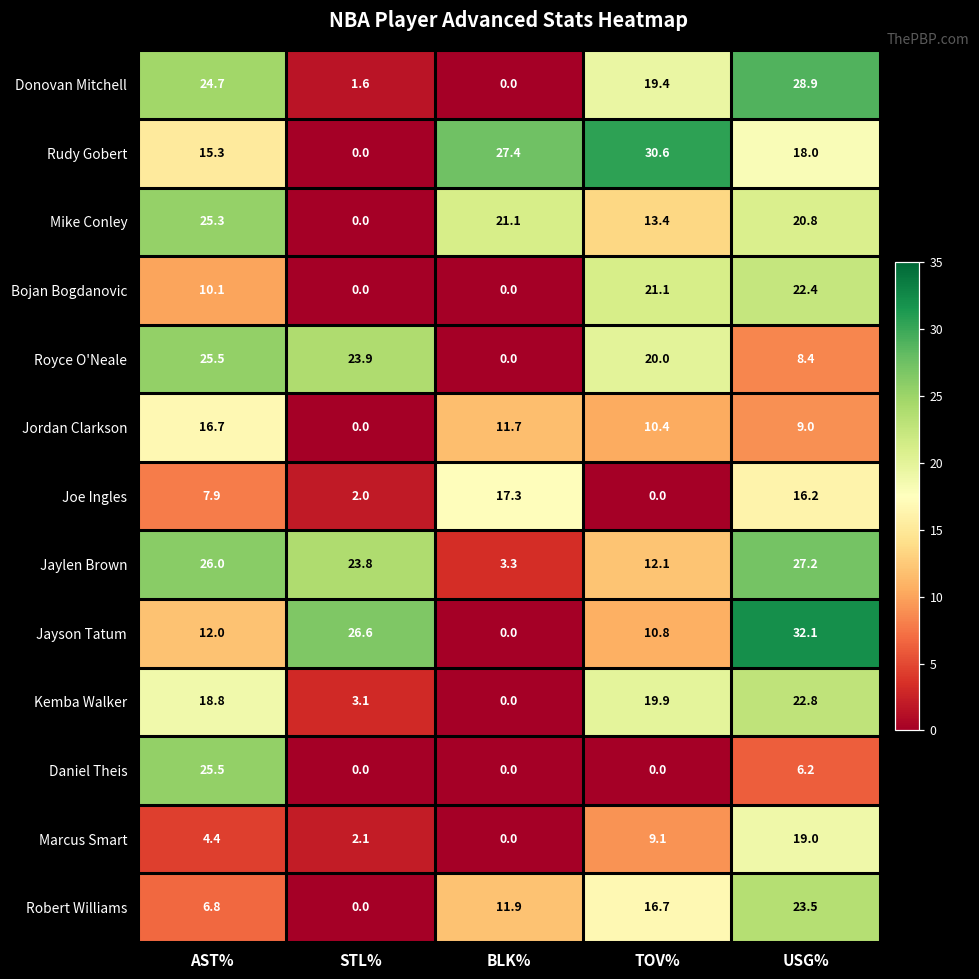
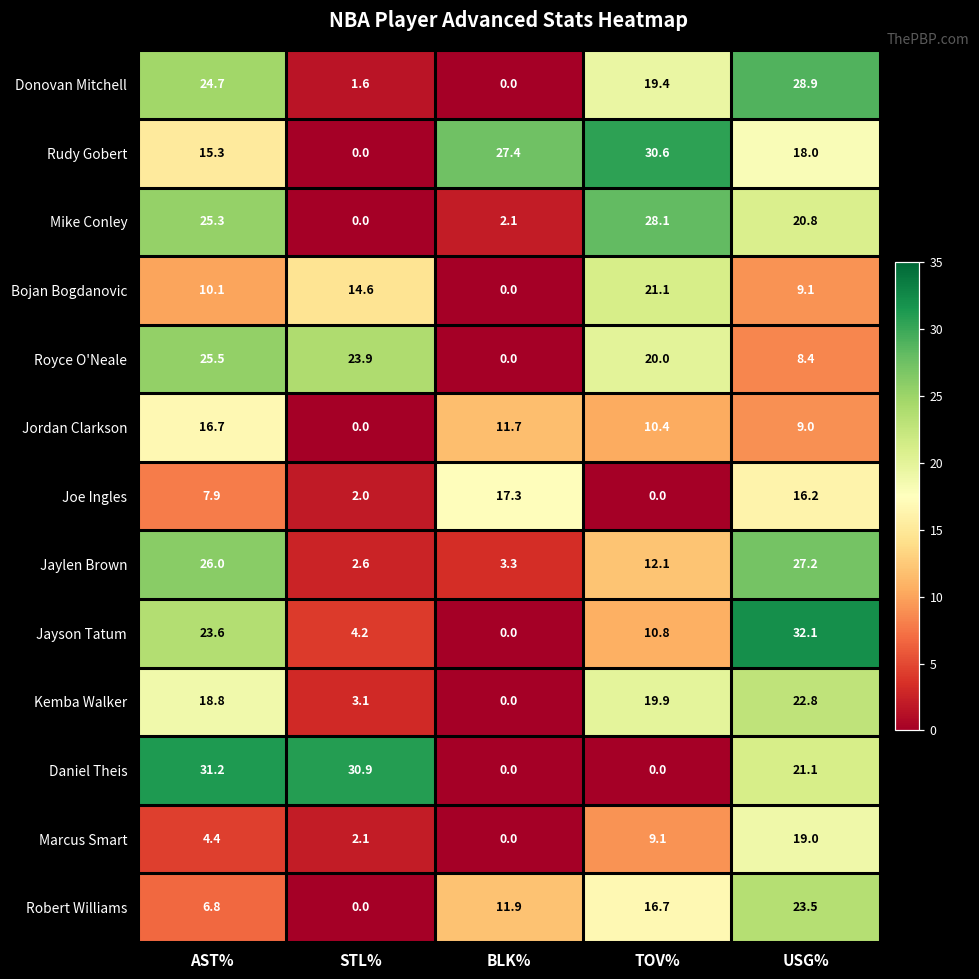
Mike Conley, BLK%: 21.1 -> 2.1
Mike Conley, TOV%: 13.4 -> 28.1
Bojan Bogdanovic, STL%: 0.0 -> 14.6
Bojan Bogdanovic, USG%: 22.4 -> 9.1
Jaylen Brown, STL%: 23.8 -> 2.6
Jayson Tatum, AST%: 12.0 -> 23.6
Jayson Tatum, STL%: 26.6 -> 4.2
Daniel Theis, AST%: 25.5 -> 31.2
Daniel Theis, STL%: 0.0 -> 30.9
Daniel Theis, USG%: 6.2 -> 21.1
